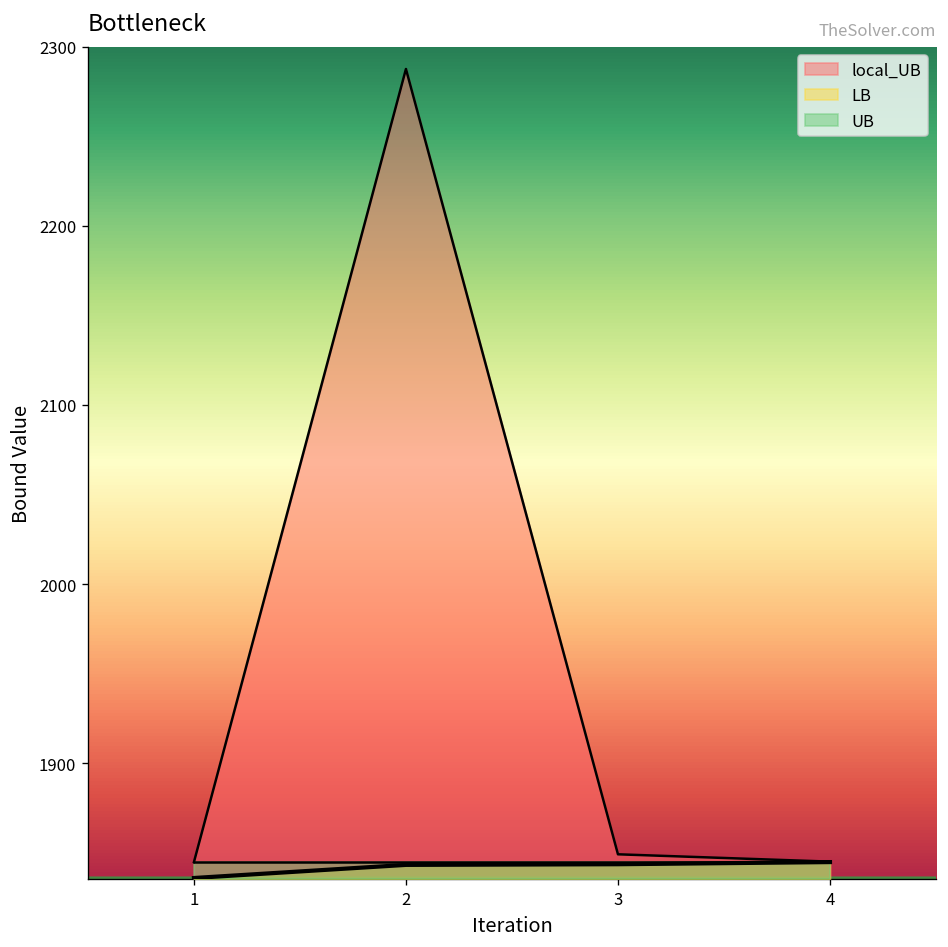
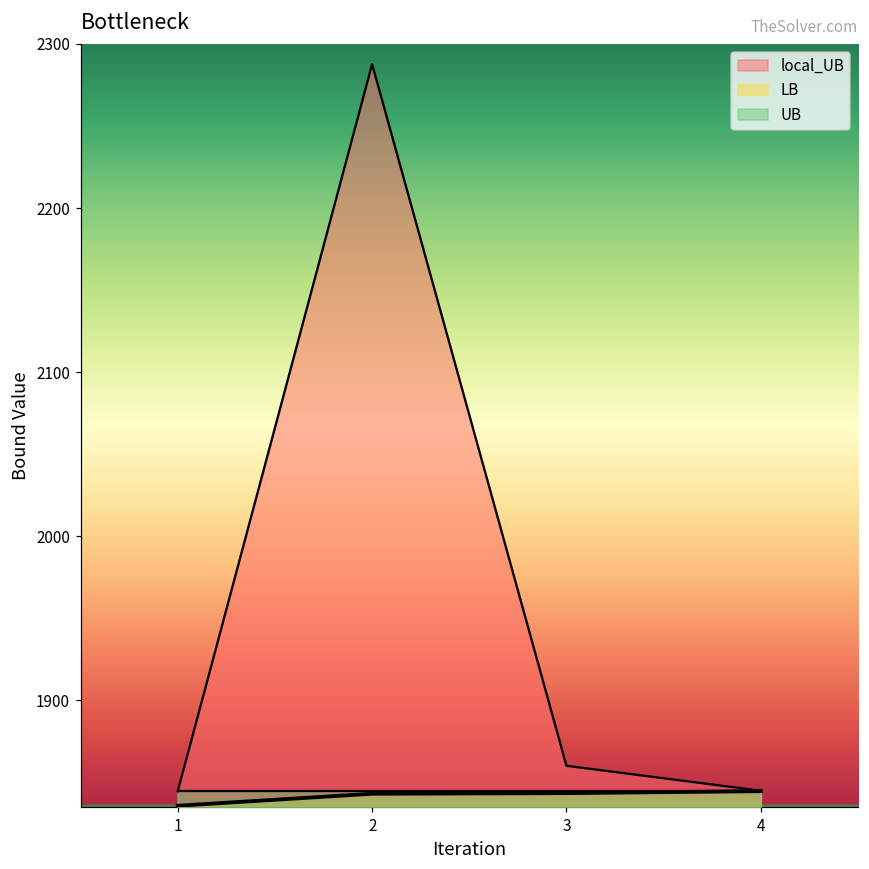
local_UB, 3: 1849 -> 1860
